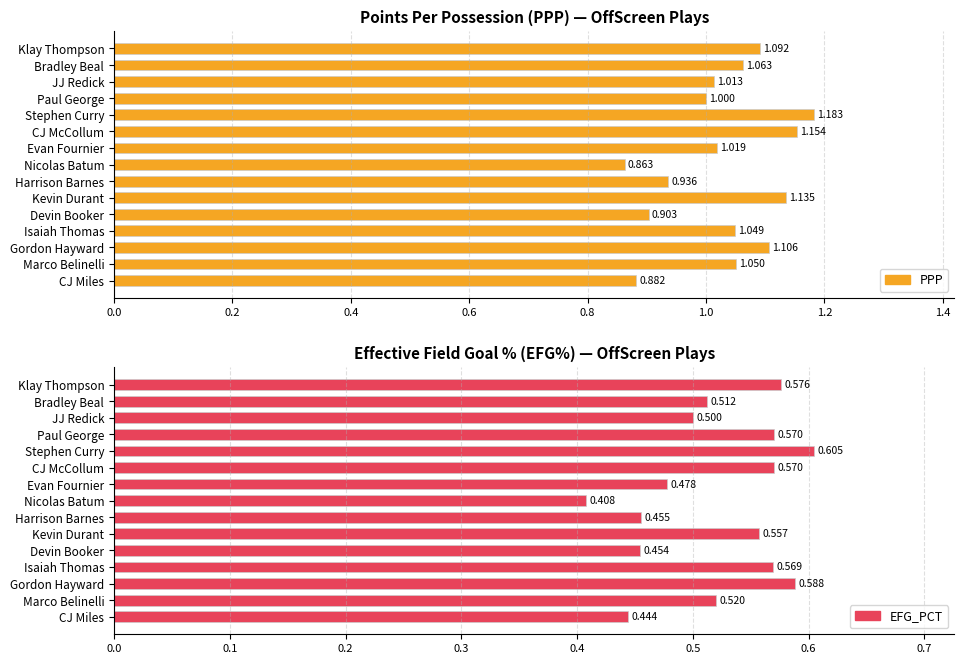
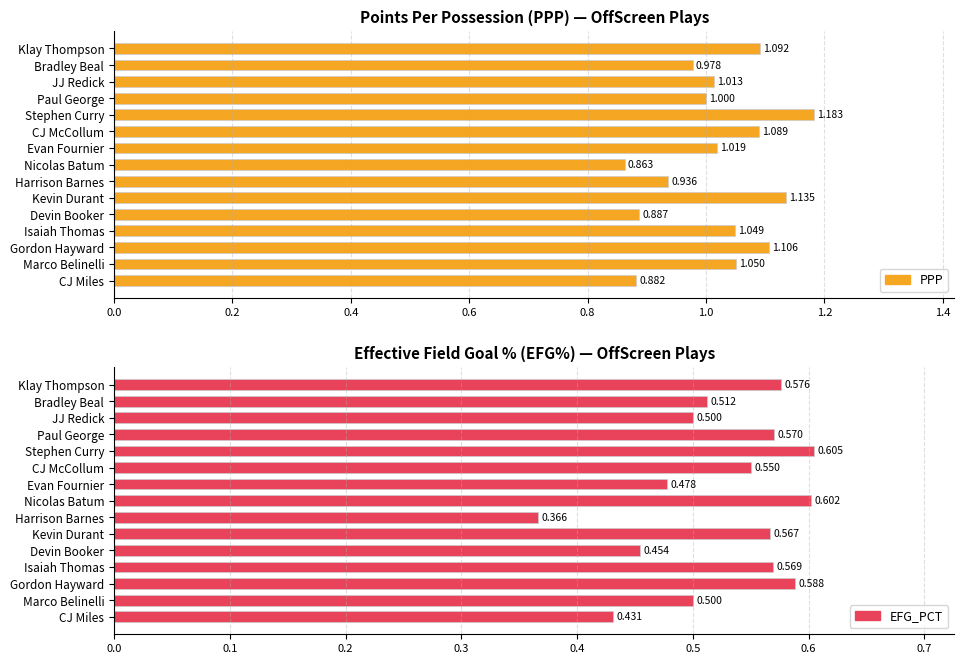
Points Per Possession (PPP) — OffScreen Plays, Bradley Beal: 1.063 -> 0.978
Points Per Possession (PPP) — OffScreen Plays, CJ McCollum: 1.154 -> 1.089
Points Per Possession (PPP) — OffScreen Plays, Devin Booker: 0.903 -> 0.887
Effective Field Goal % (EFG%) — OffScreen Plays, CJ McCollum: 0.570 -> 0.550
Effective Field Goal % (EFG%) — OffScreen Plays, Nicolas Batum: 0.408 -> 0.602
Effective Field Goal % (EFG%) — OffScreen Plays, Harrison Barnes: 0.455 -> 0.366
Effective Field Goal % (EFG%) — OffScreen Plays, Kevin Durant: 0.557 -> 0.567
Effective Field Goal % (EFG%) — OffScreen Plays, Marco Belinelli: 0.520 -> 0.500
Effective Field Goal % (EFG%) — OffScreen Plays, CJ Miles: 0.444 -> 0.431
